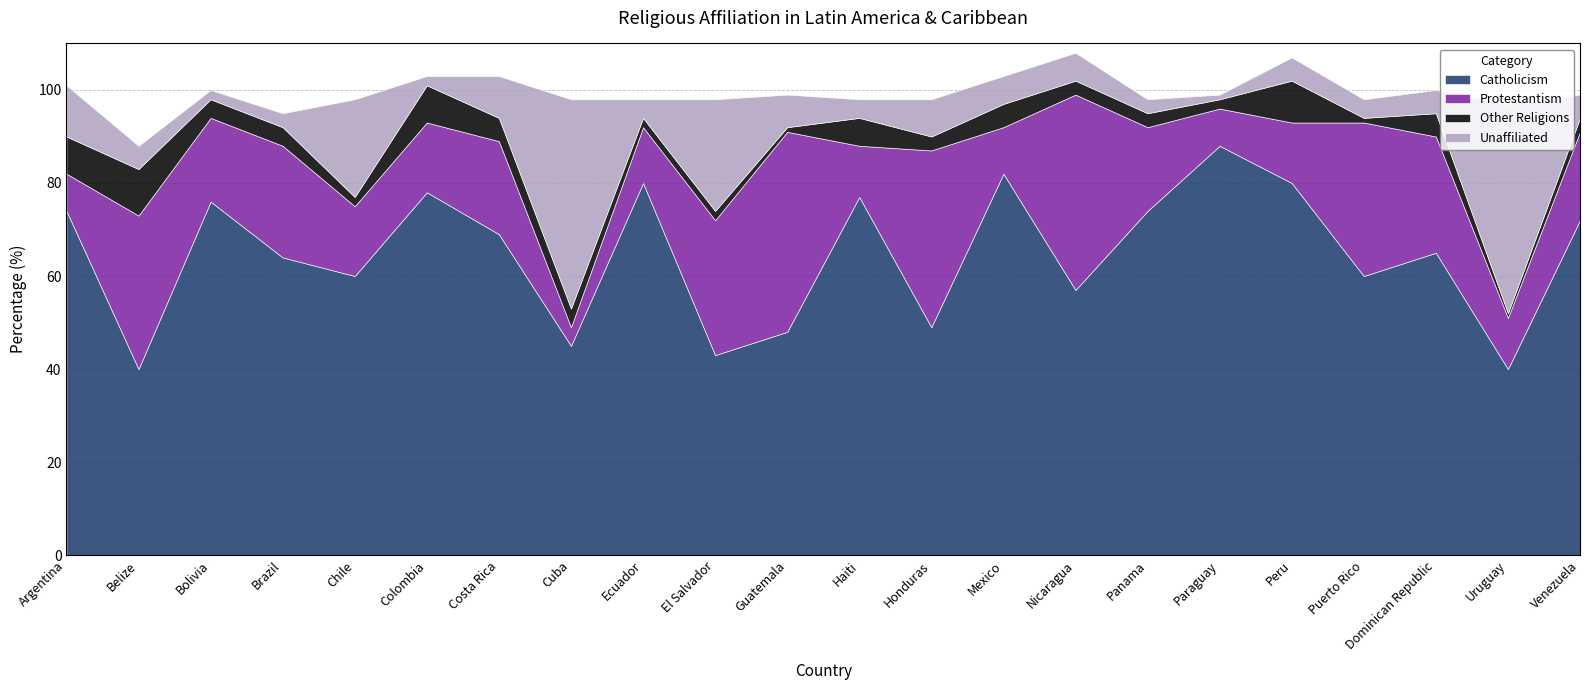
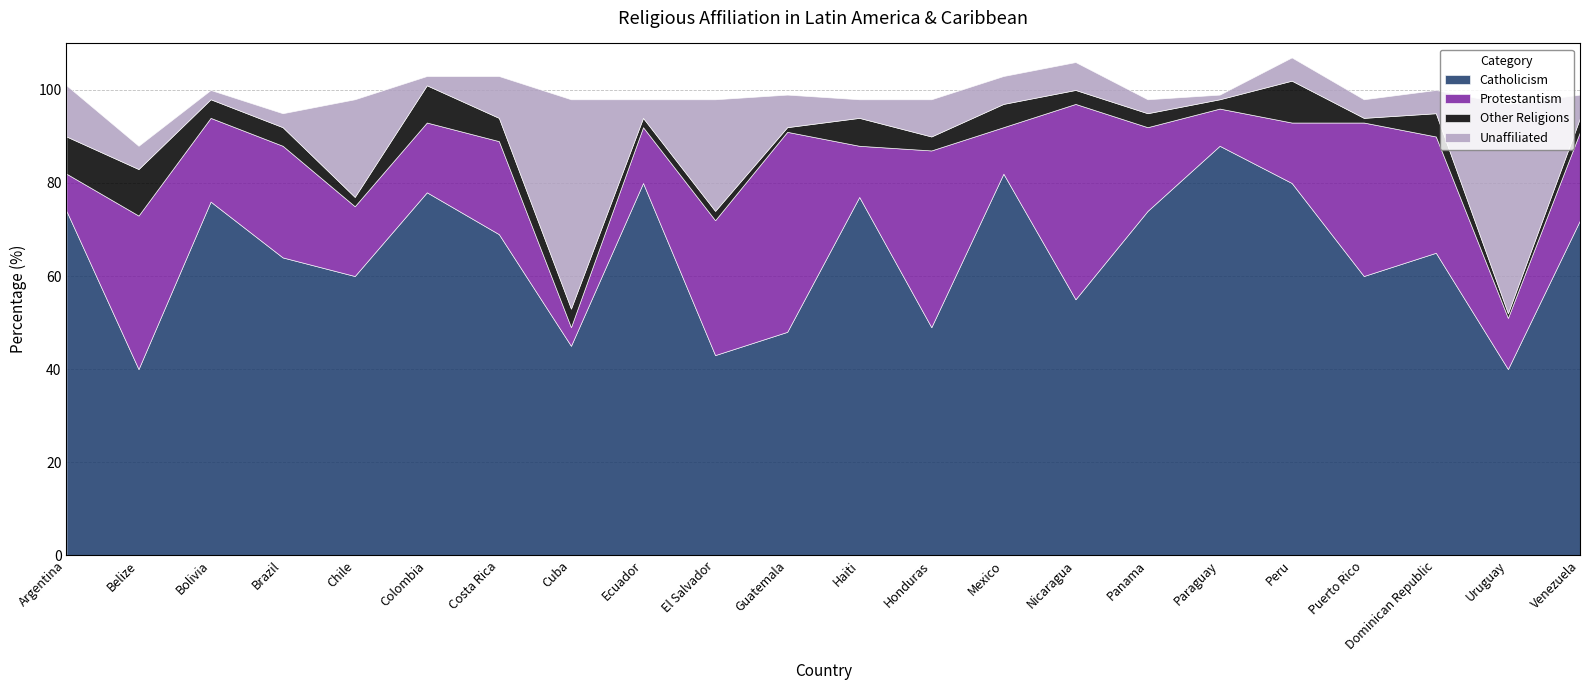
Catholicism, Nicaragua: 57 -> 55
